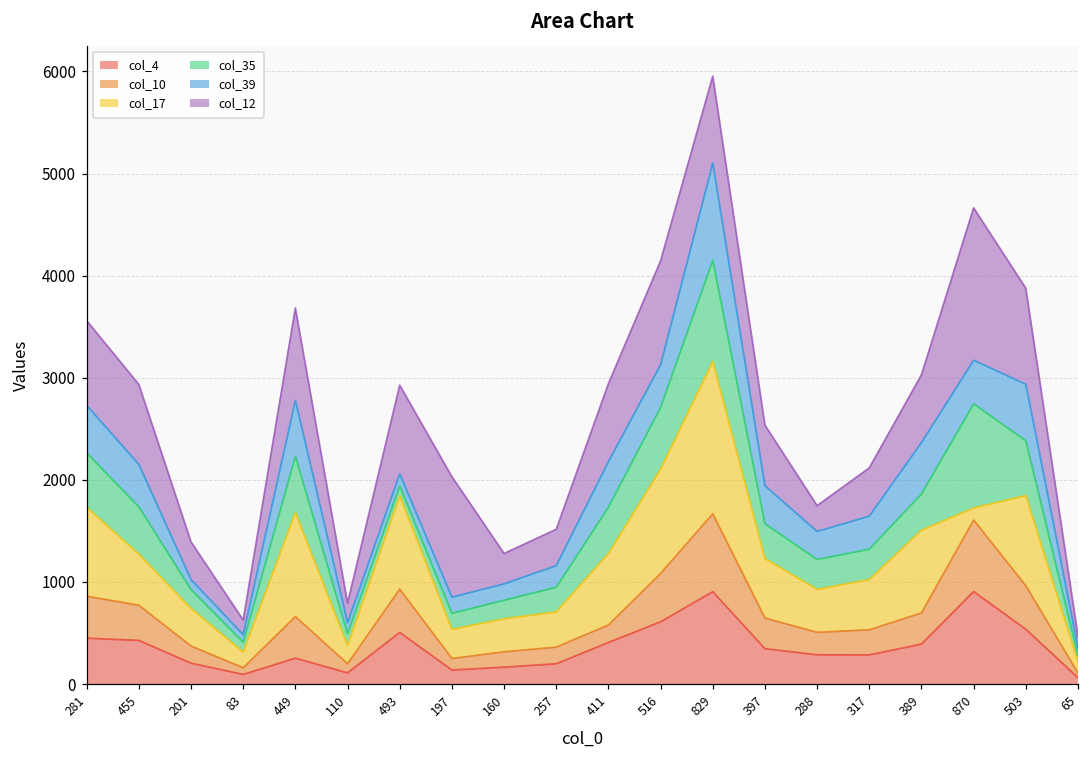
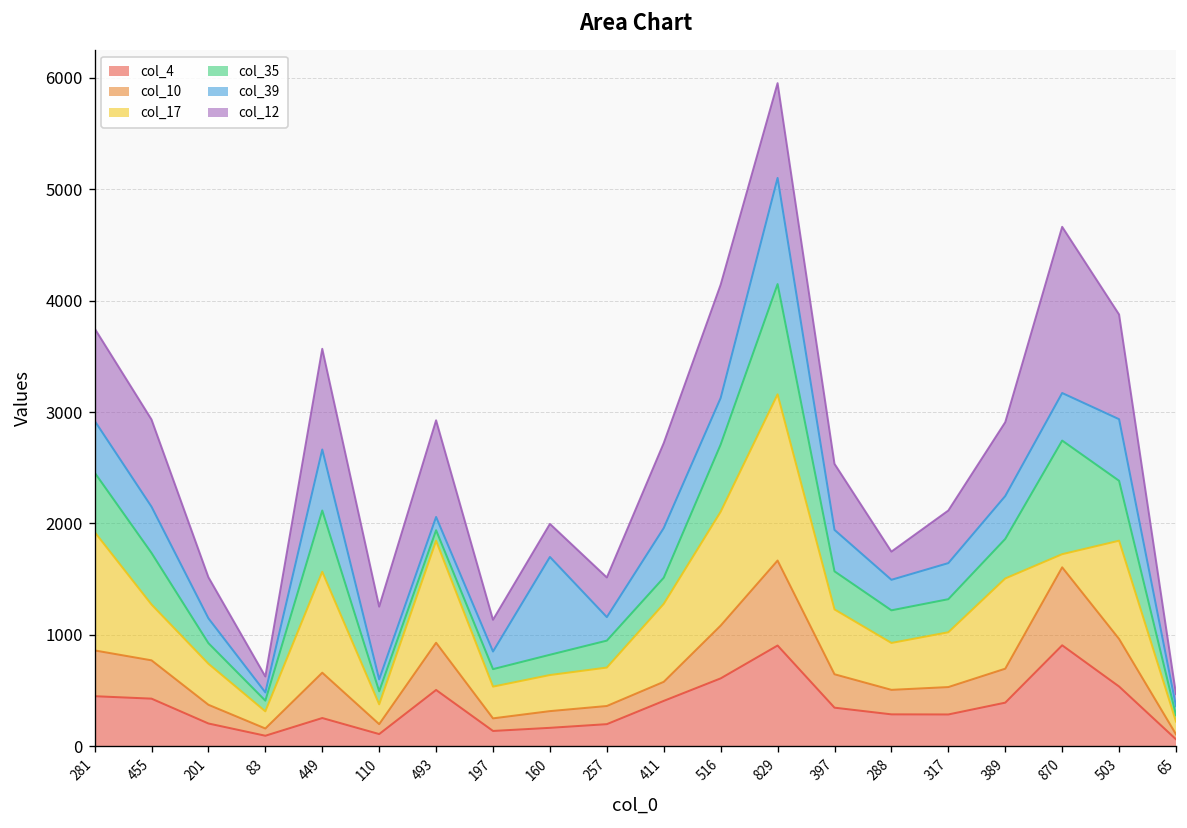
col_17, 281: 900 -> 1100
col_39, 201: 100 -> 200
col_17, 449: 1000 -> 900
col_12, 110: 200 -> 700
col_12, 197: 1200 -> 300
col_39, 160: 200 -> 900
col_35, 411: 500 -> 200
col_39, 389: 500 -> 400
